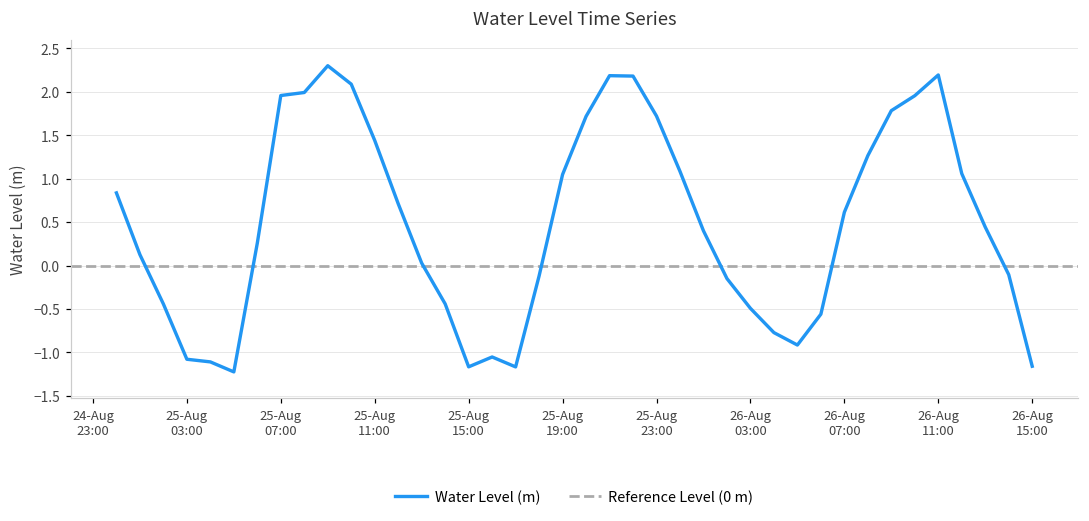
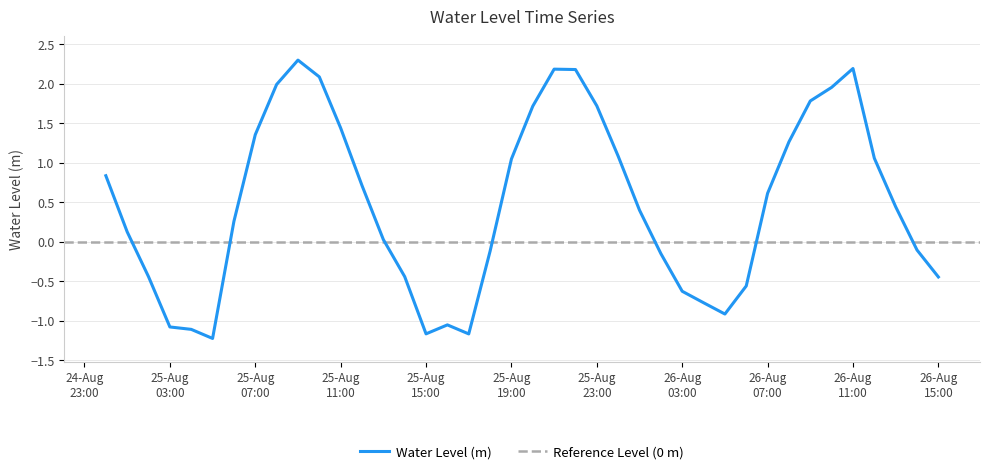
25-Aug 07:00: 2.0 -> 1.4
26-Aug 03:00: -0.5 -> -0.6
26-Aug 15:00: -1.2 -> -0.4
